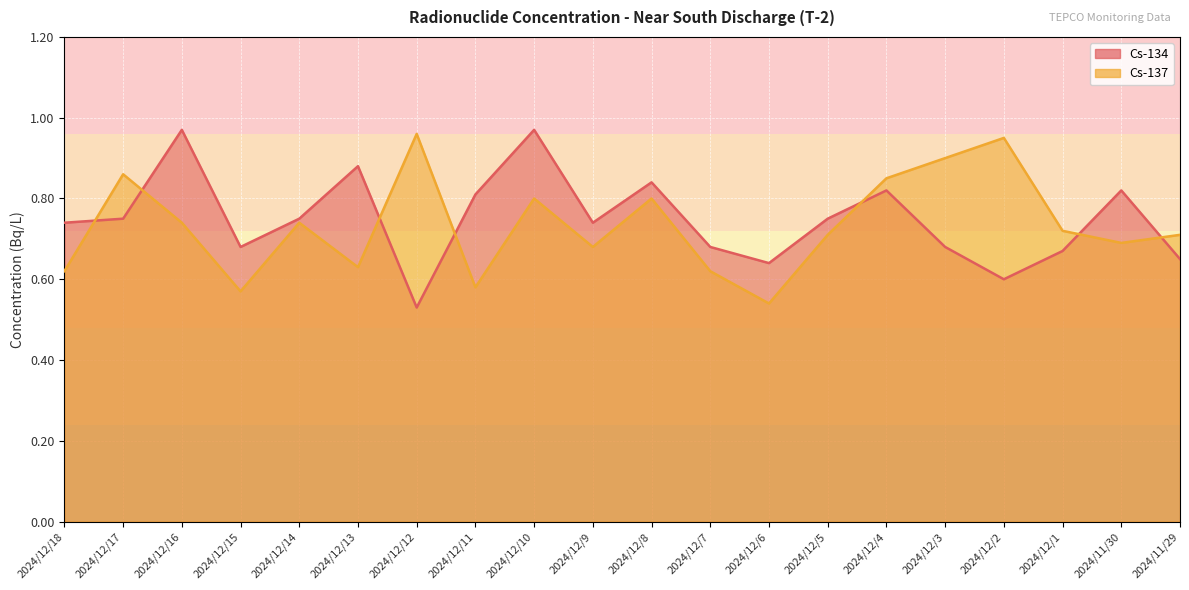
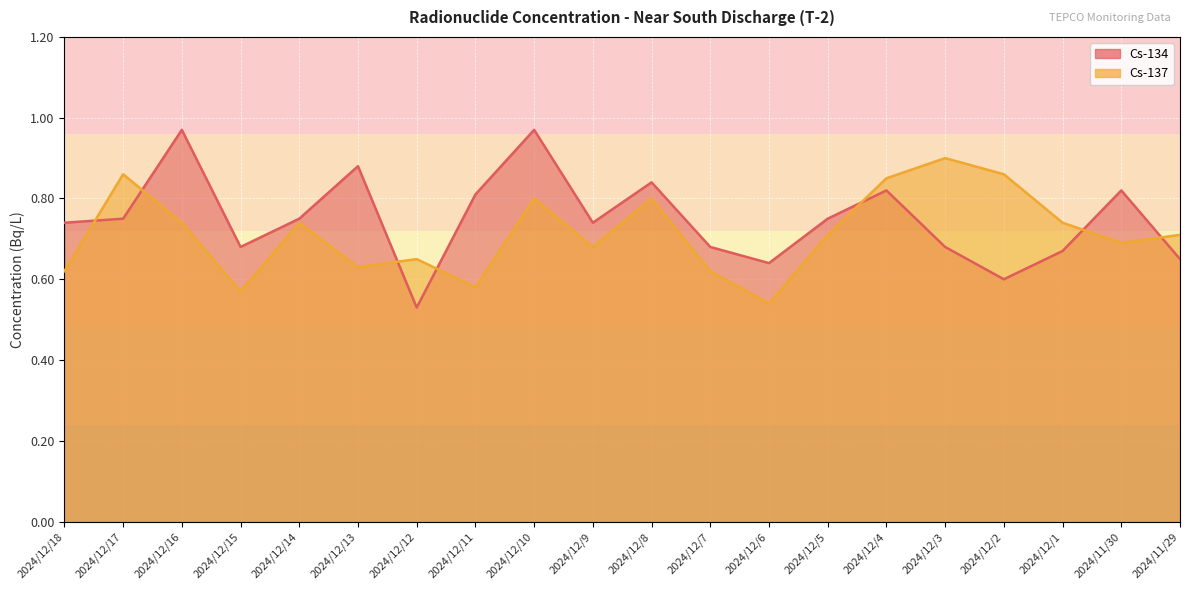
Cs-137, 2024/12/12: 0.96 -> 0.65
Cs-137, 2024/12/2: 0.95 -> 0.86
Cs-137, 2024/12/1: 0.72 -> 0.74
